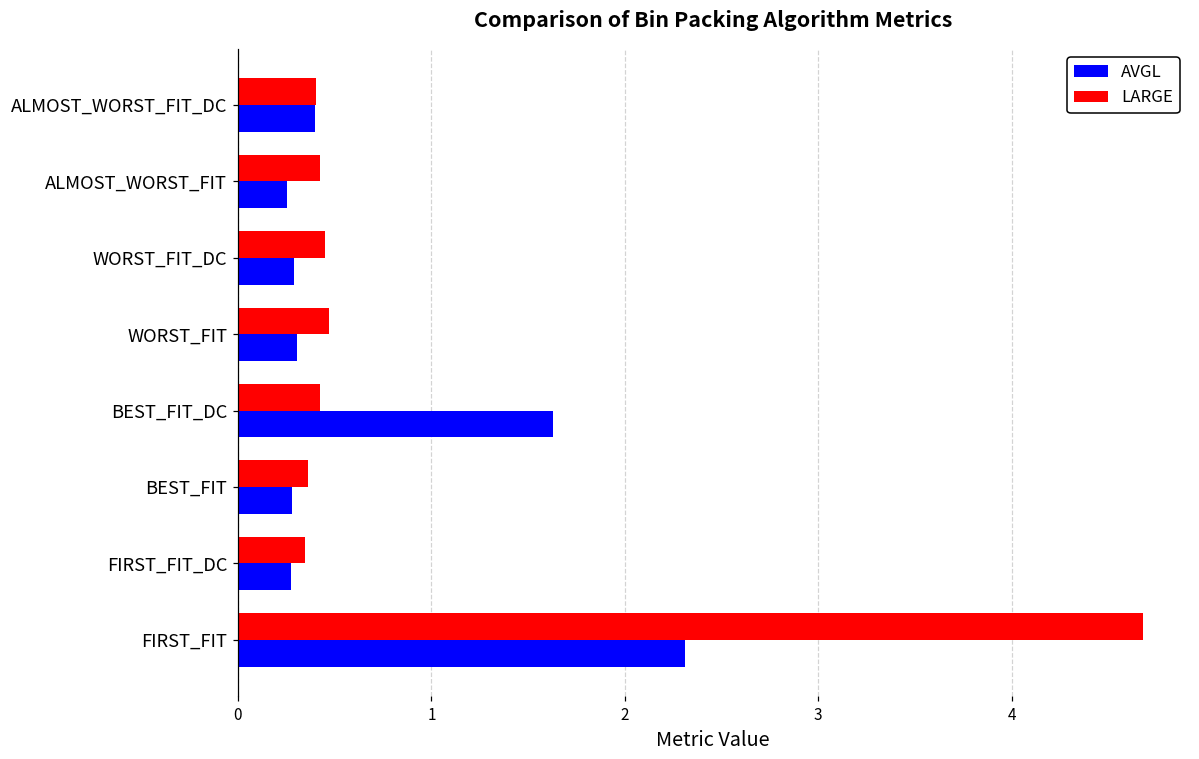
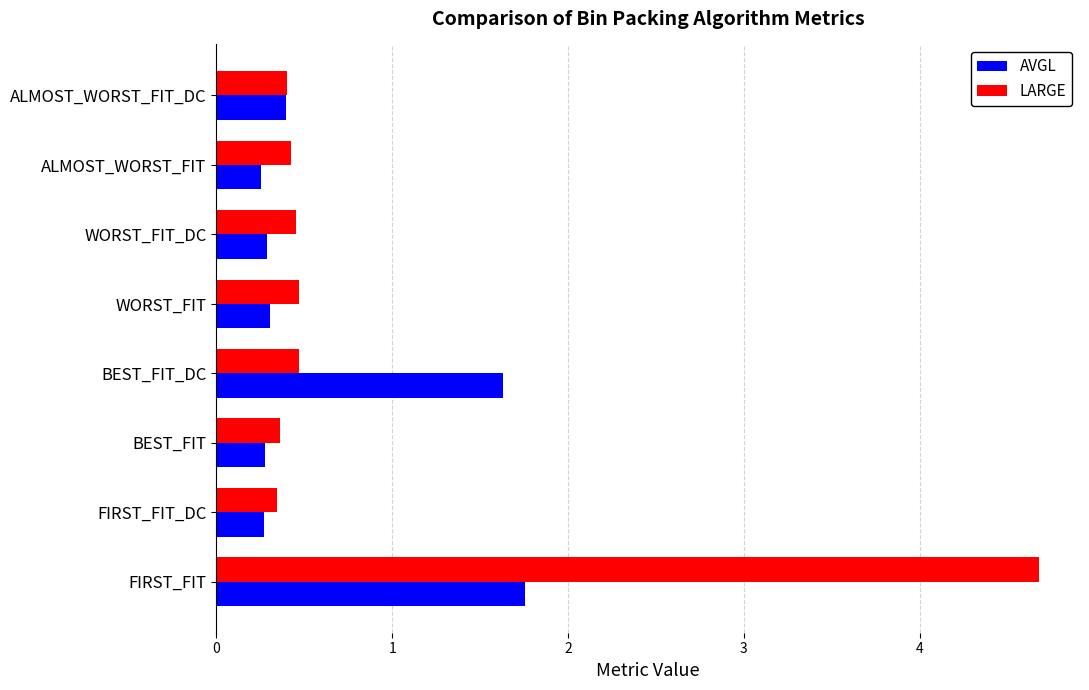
LARGE, BEST_FIT_DC: 0.43 -> 0.47
AVGL, FIRST_FIT: 2.31 -> 1.76
